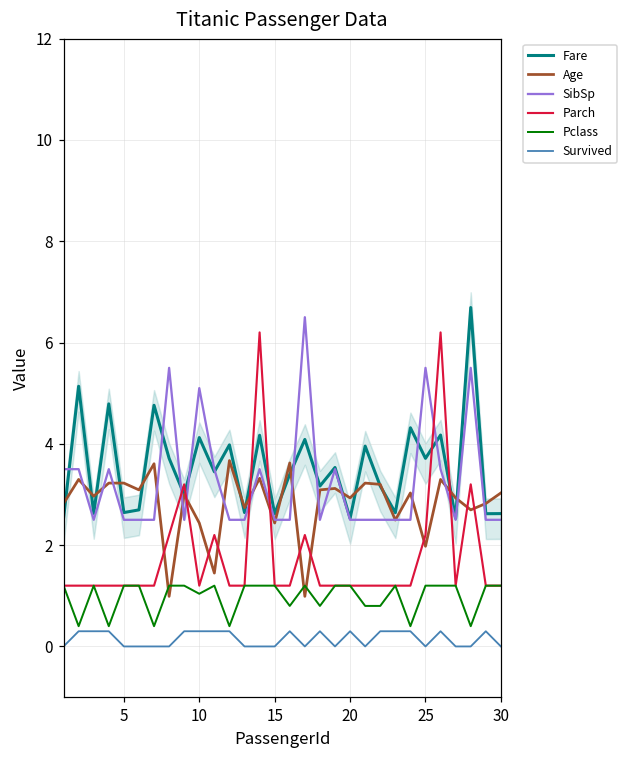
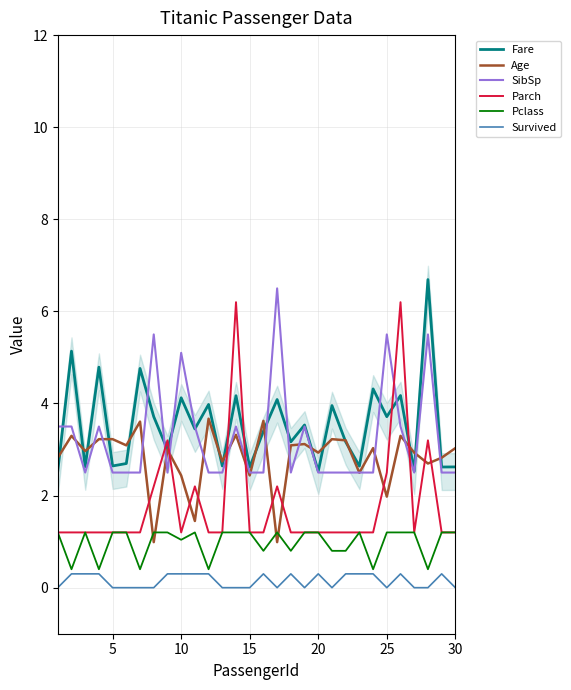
Parch, 25: 2.2 -> 2.5
